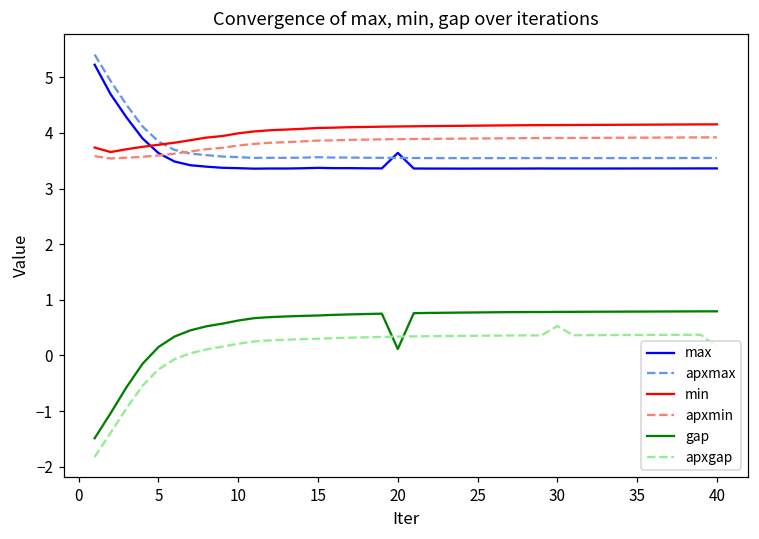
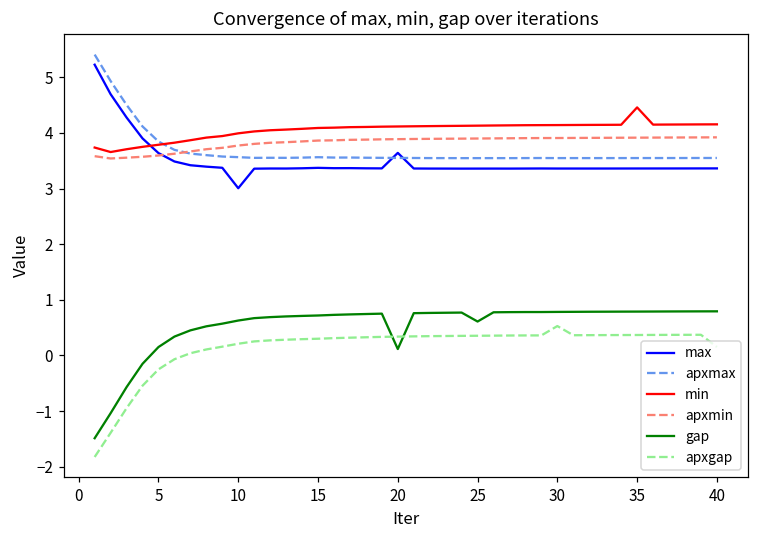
max, 10: 3.4 -> 3.0
gap, 25: 0.8 -> 0.6
min, 35: 4.1 -> 4.5
